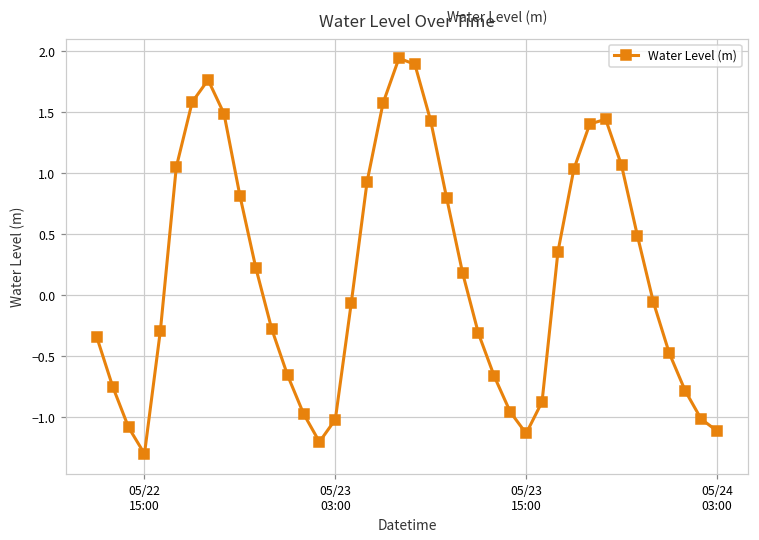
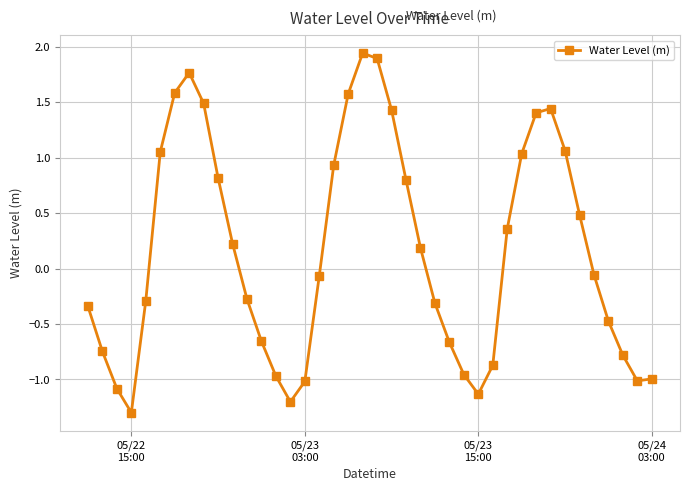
05/24 03:00: -1.11 -> -0.99
